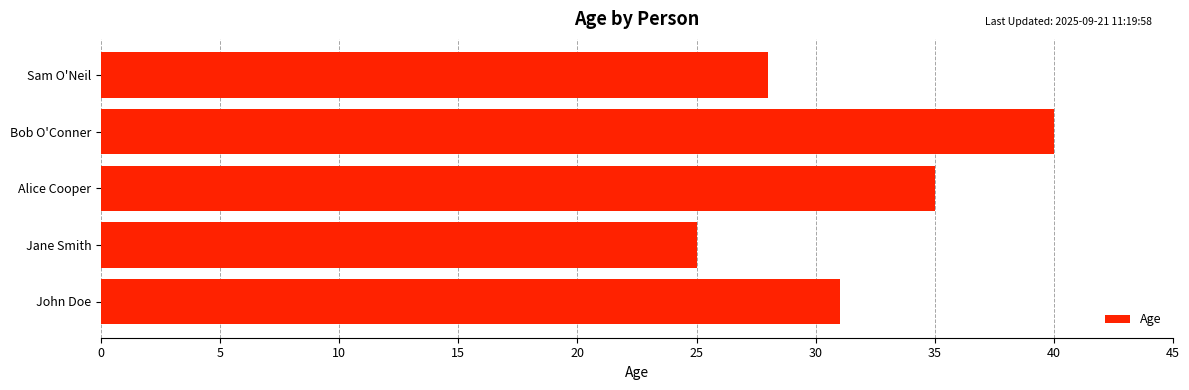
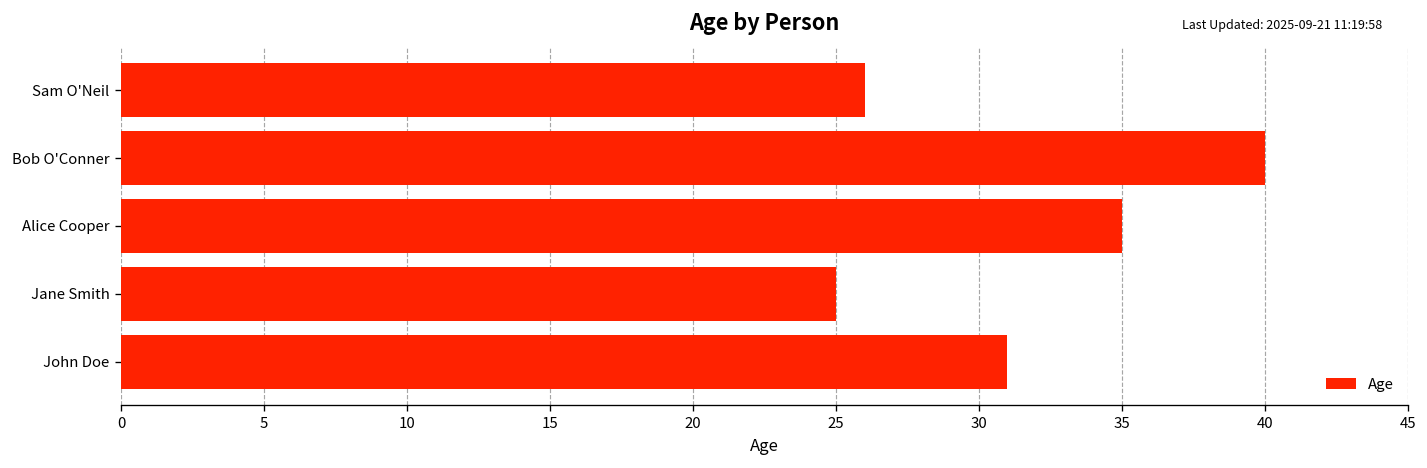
Sam O'Neil: 28 -> 26
